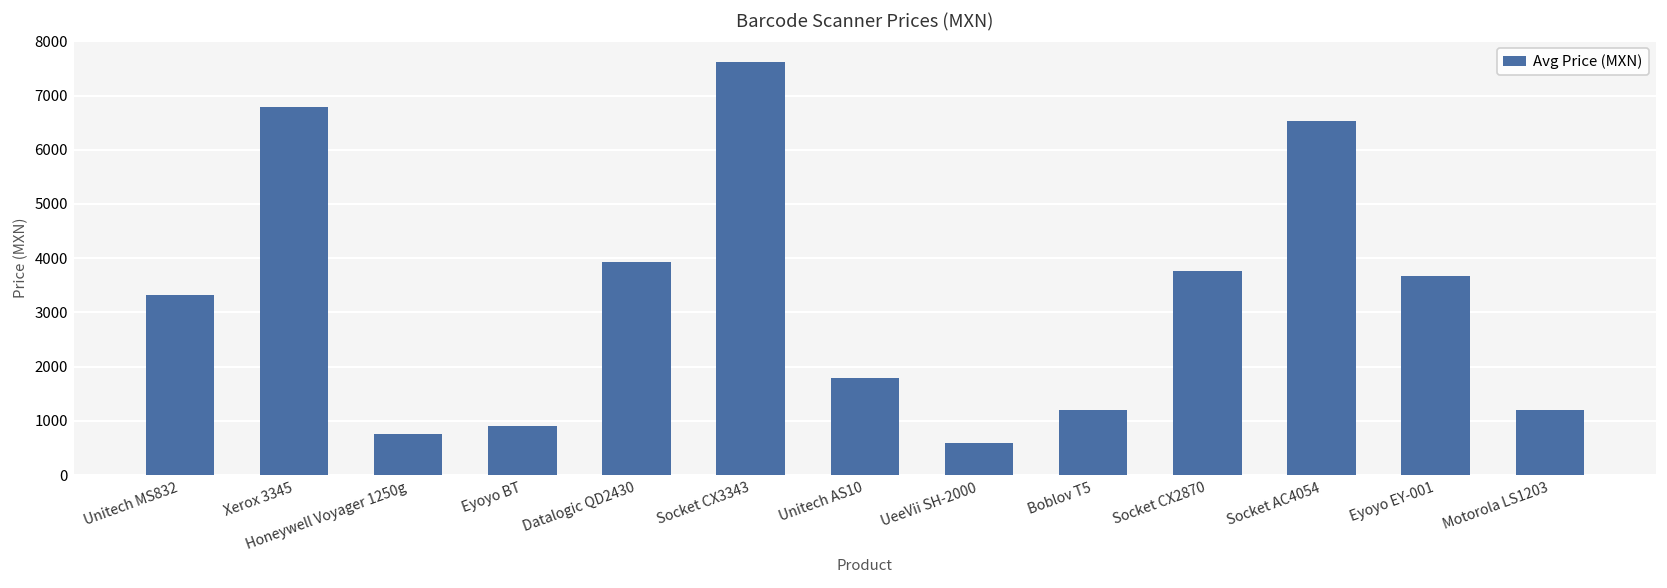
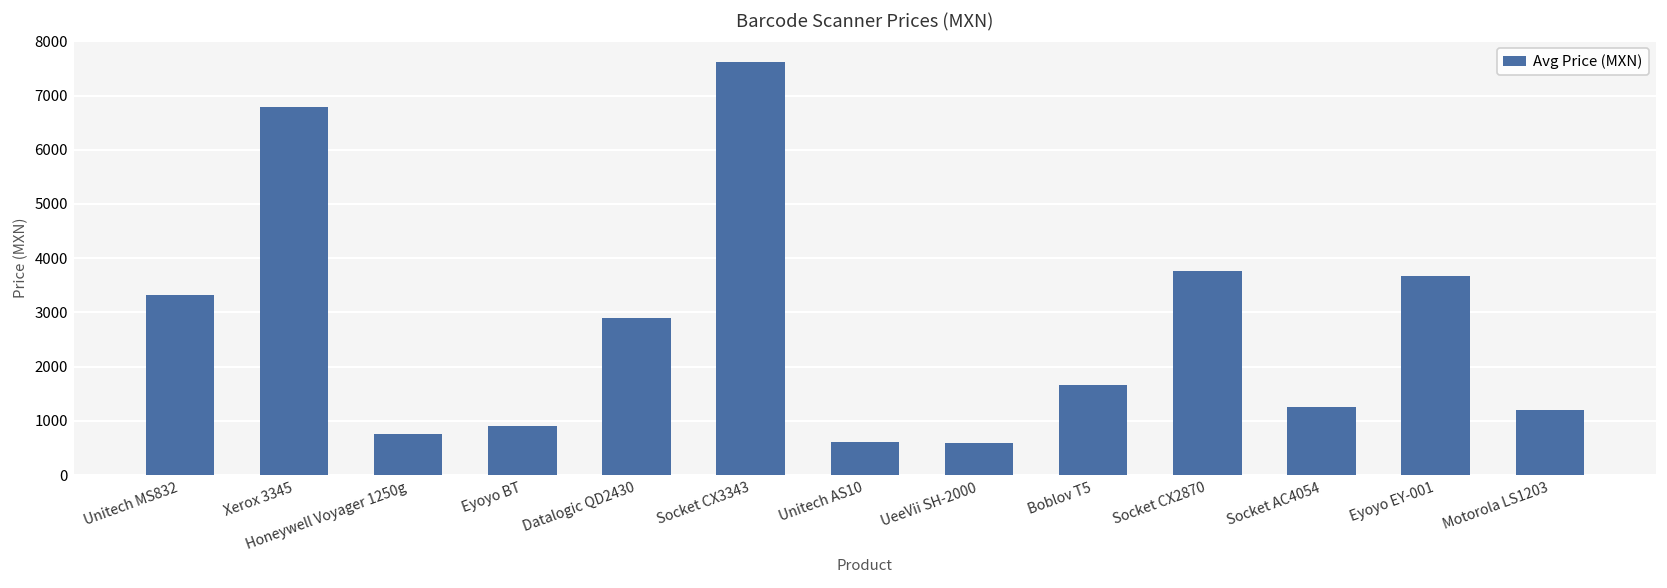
Datalogic QD2430: 3900 -> 2900
Unitech AS10: 1800 -> 600
Boblov T5: 1200 -> 1700
Socket AC4054: 6500 -> 1300
